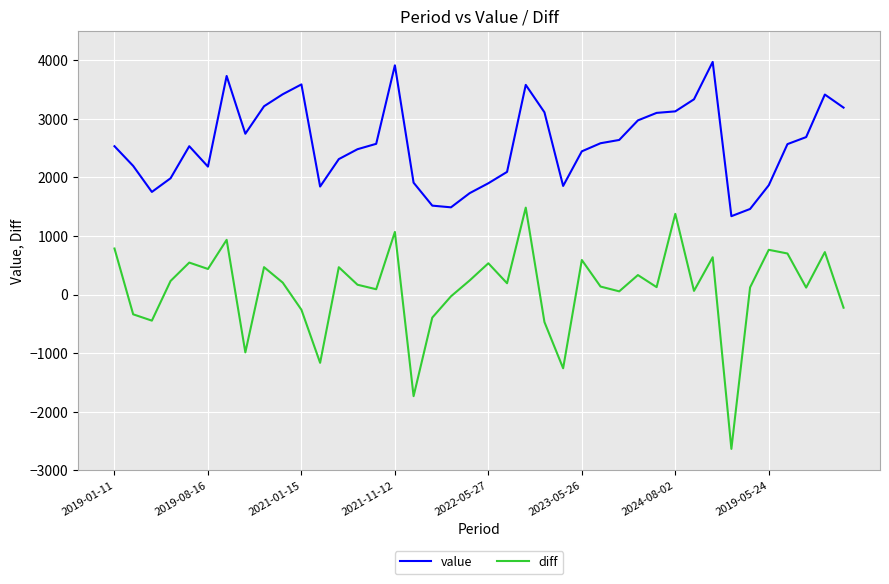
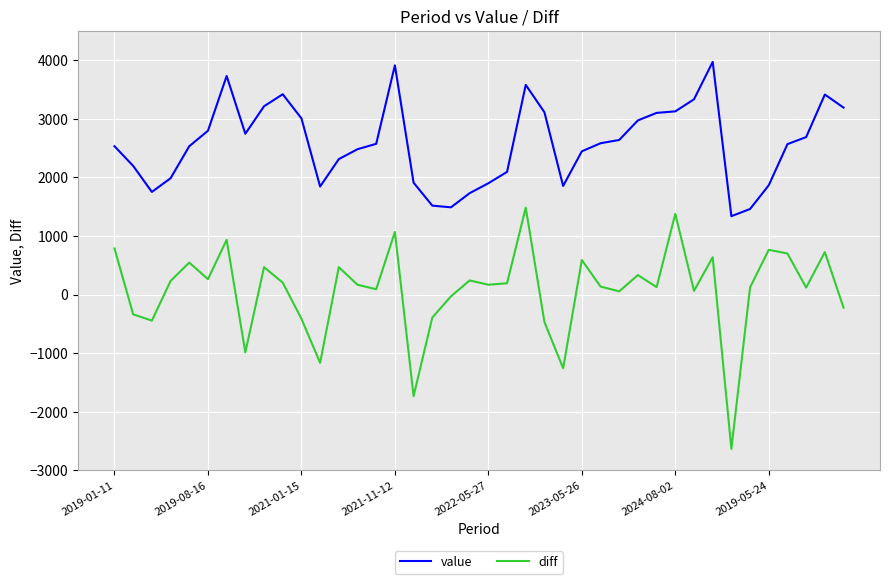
value, 2019-08-16: 2200 -> 2800
diff, 2019-08-16: 400 -> 300
value, 2021-01-15: 3600 -> 3000
diff, 2021-01-15: -300 -> -400
diff, 2022-05-27: 500 -> 200
